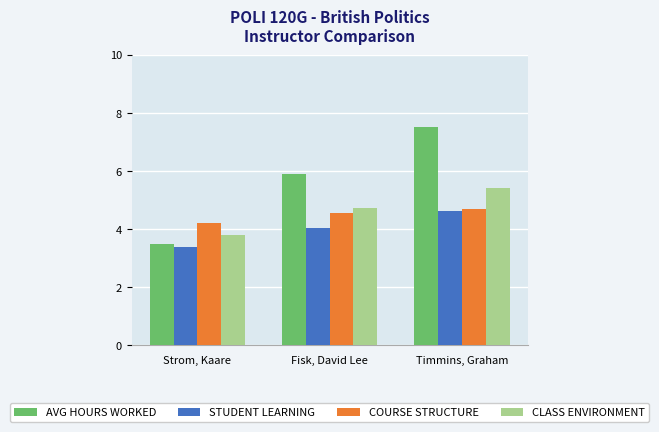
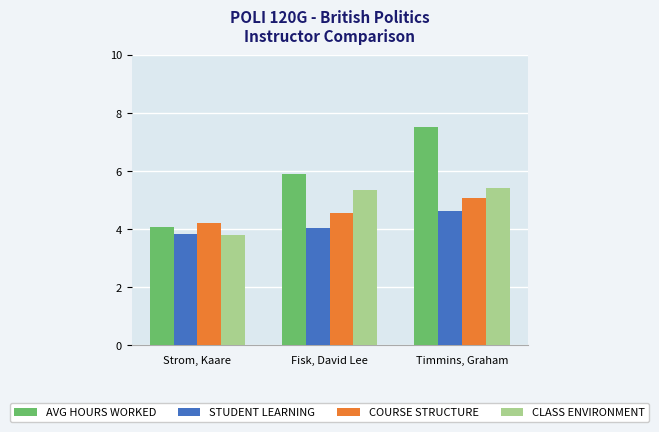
AVG HOURS WORKED, Strom, Kaare: 3.5 -> 4.1
STUDENT LEARNING, Strom, Kaare: 3.4 -> 3.8
CLASS ENVIRONMENT, Fisk, David Lee: 4.7 -> 5.3
COURSE STRUCTURE, Timmins, Graham: 4.7 -> 5.1
